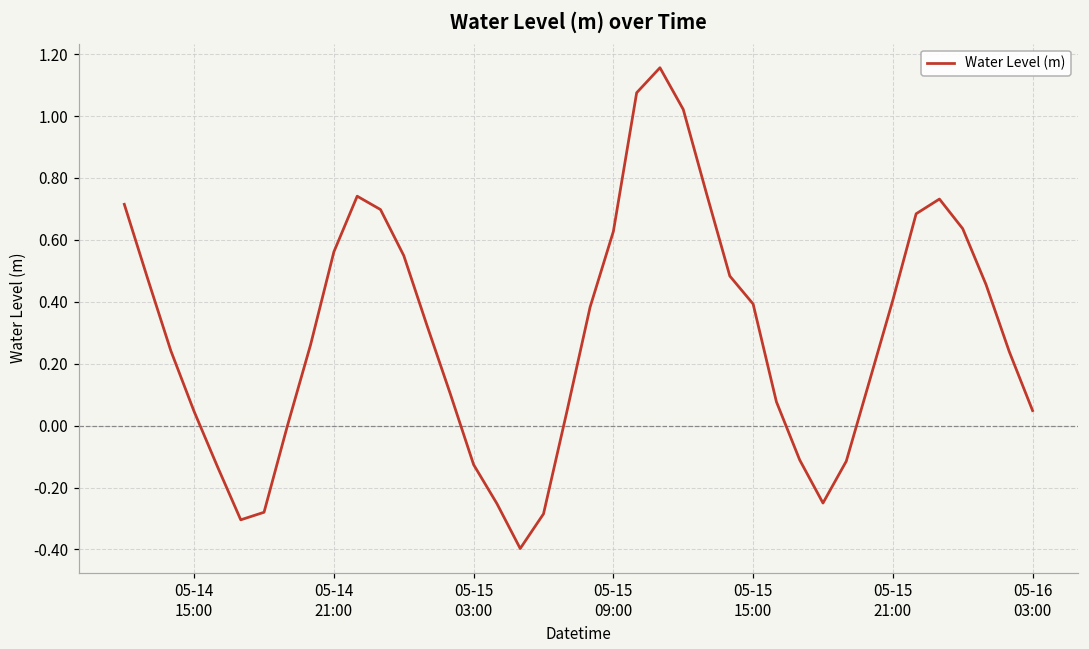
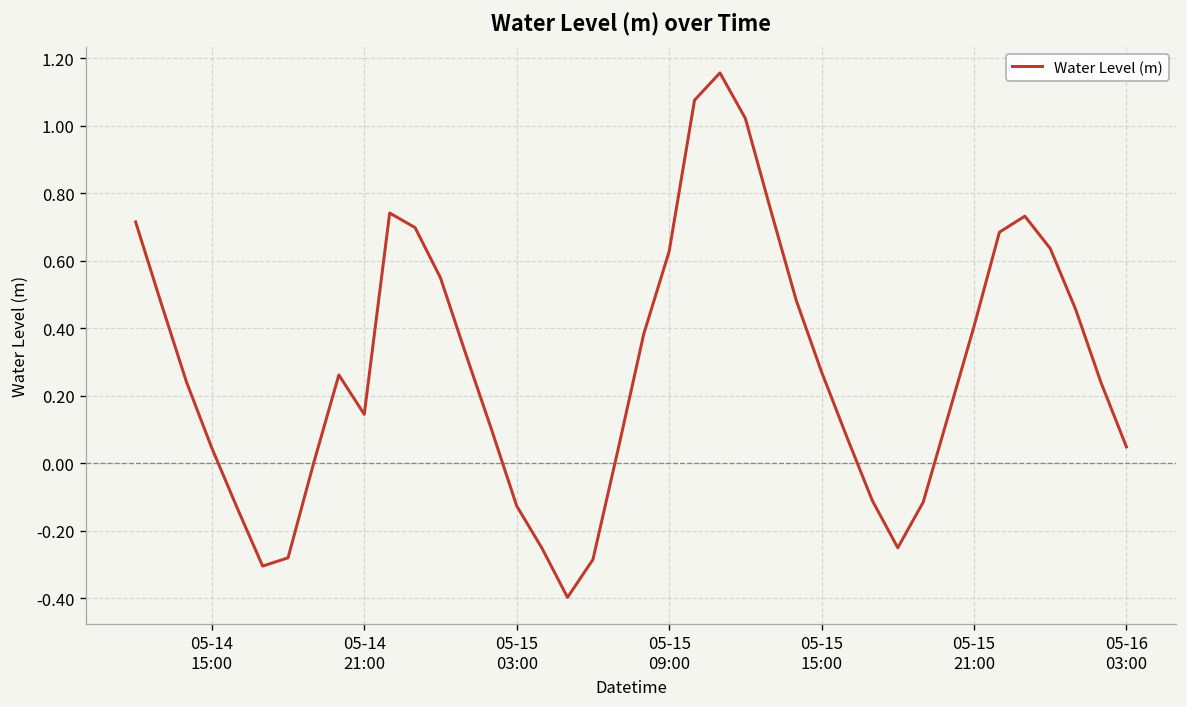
05-14 21:00: 0.56 -> 0.14
05-15 15:00: 0.39 -> 0.27
